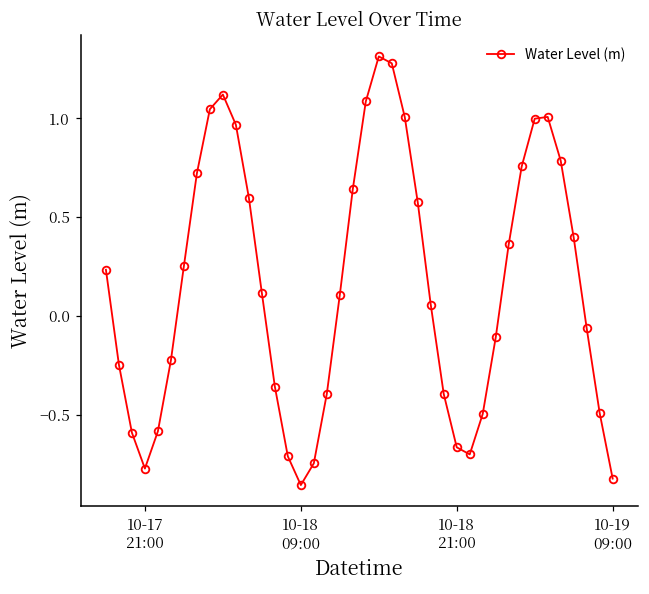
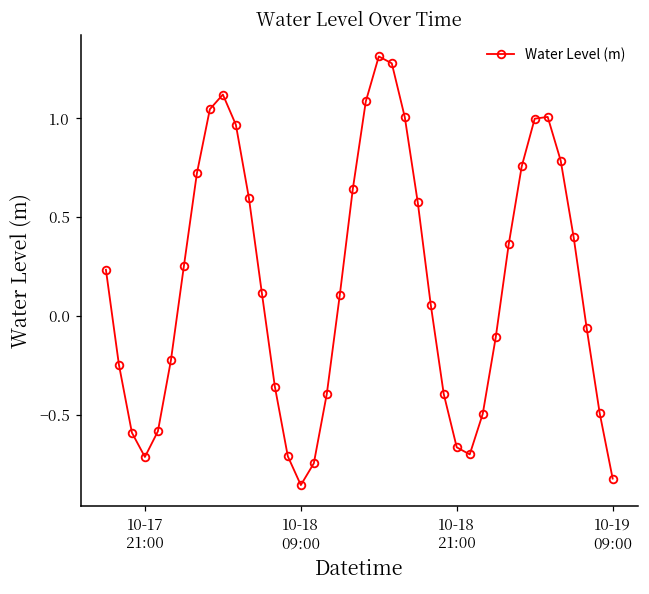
10-17 21:00: -0.77 -> -0.71
